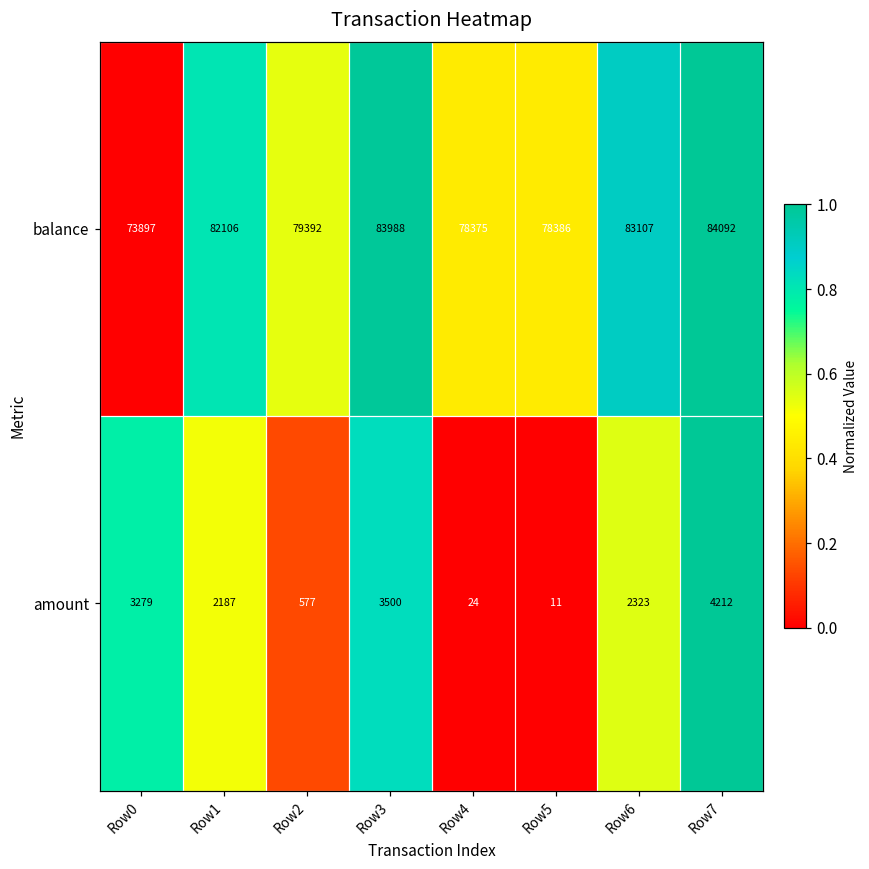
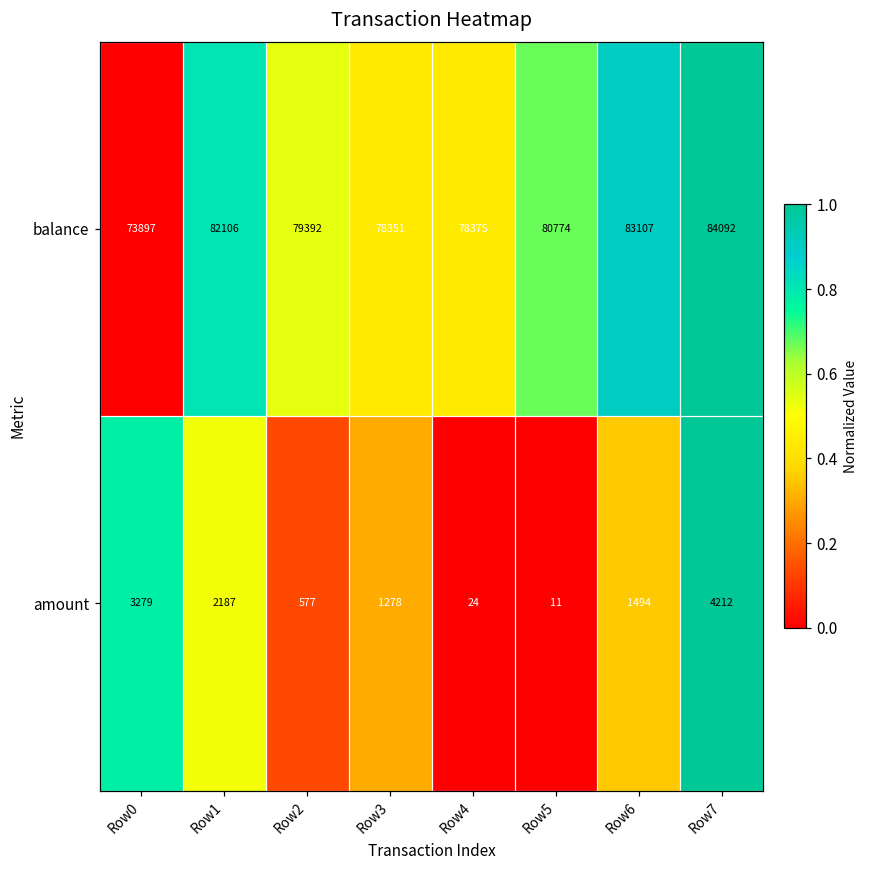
balance, Row3: 83988 -> 78351
balance, Row5: 78386 -> 80774
amount, Row3: 3500 -> 1278
amount, Row6: 2323 -> 1494
